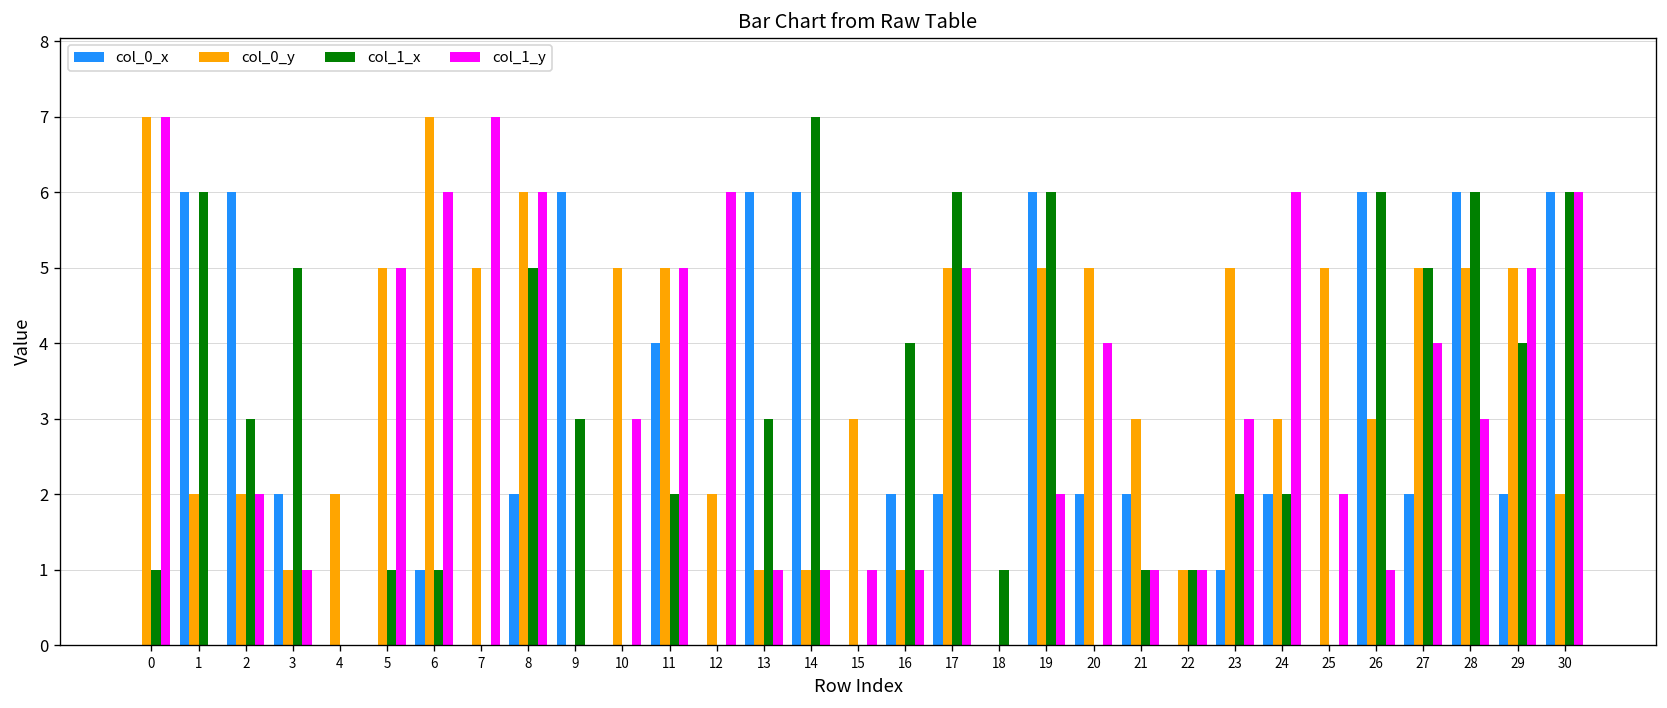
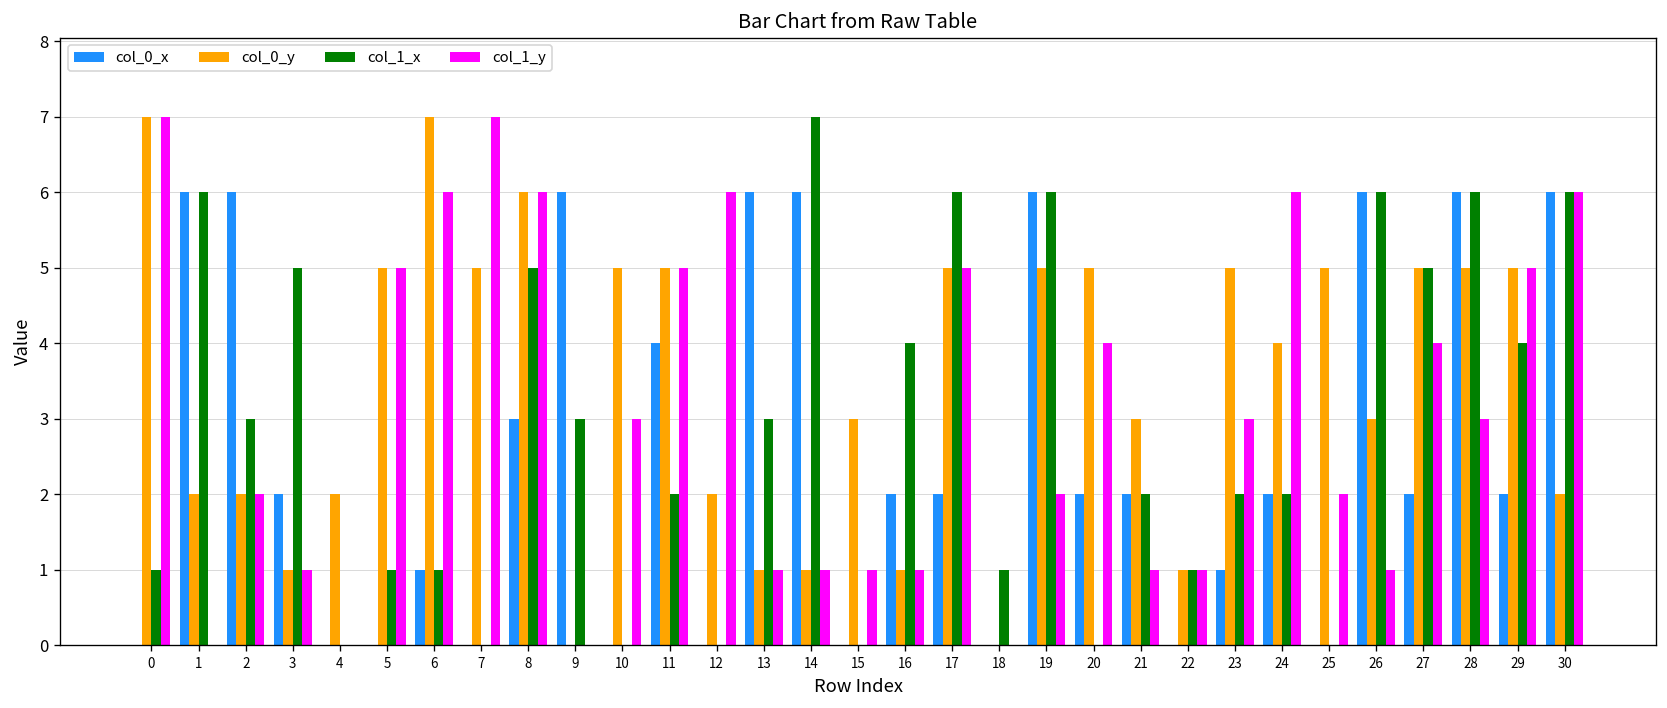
col_0_x, 8: 2 -> 3
col_1_x, 21: 1 -> 2
col_0_y, 24: 3 -> 4
